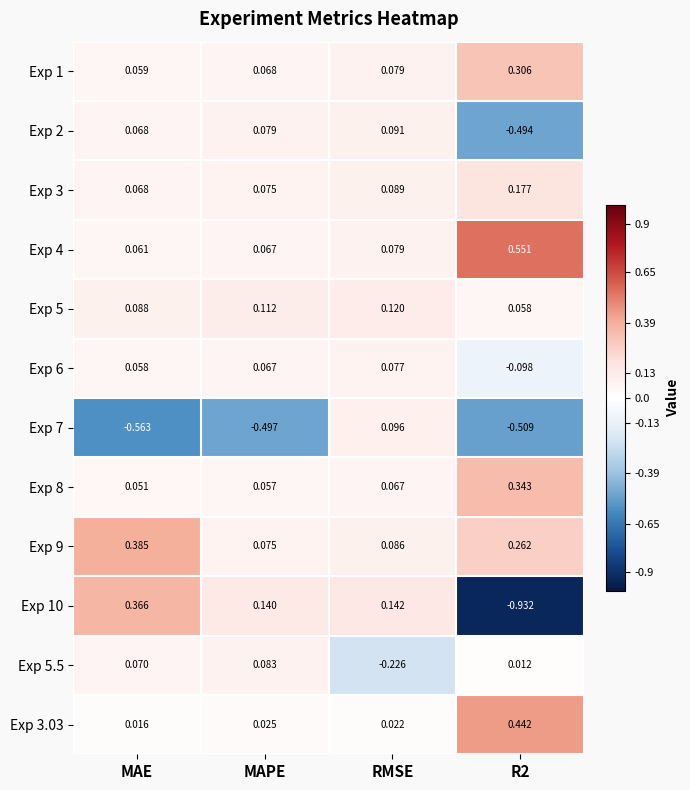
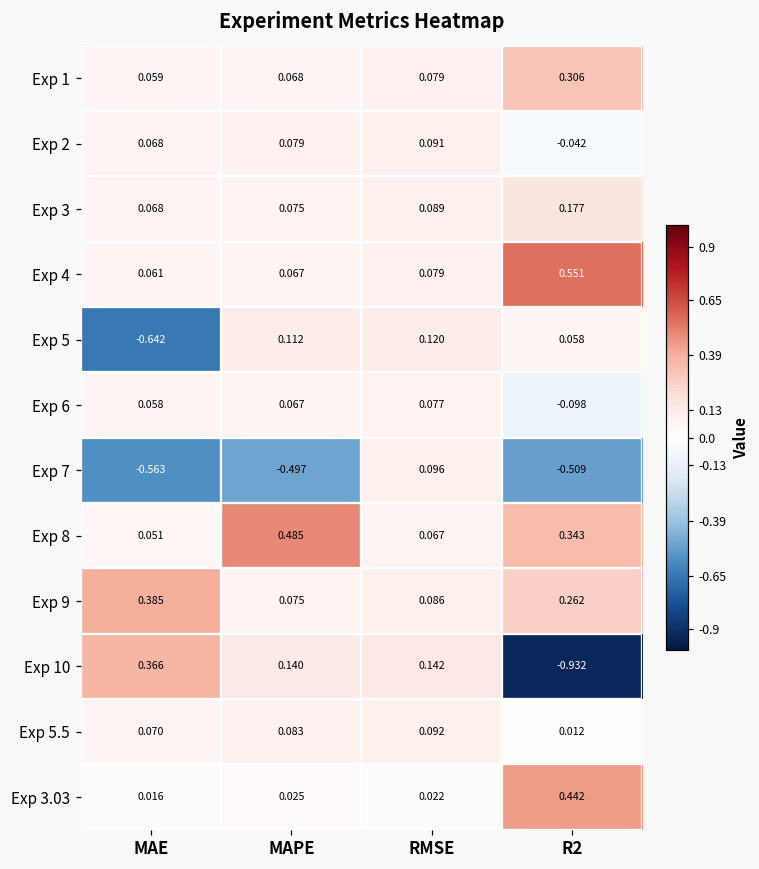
Exp 2, R2: -0.494 -> -0.042
Exp 5, MAE: 0.088 -> -0.642
Exp 8, MAPE: 0.057 -> 0.485
Exp 5.5, RMSE: -0.226 -> 0.092
